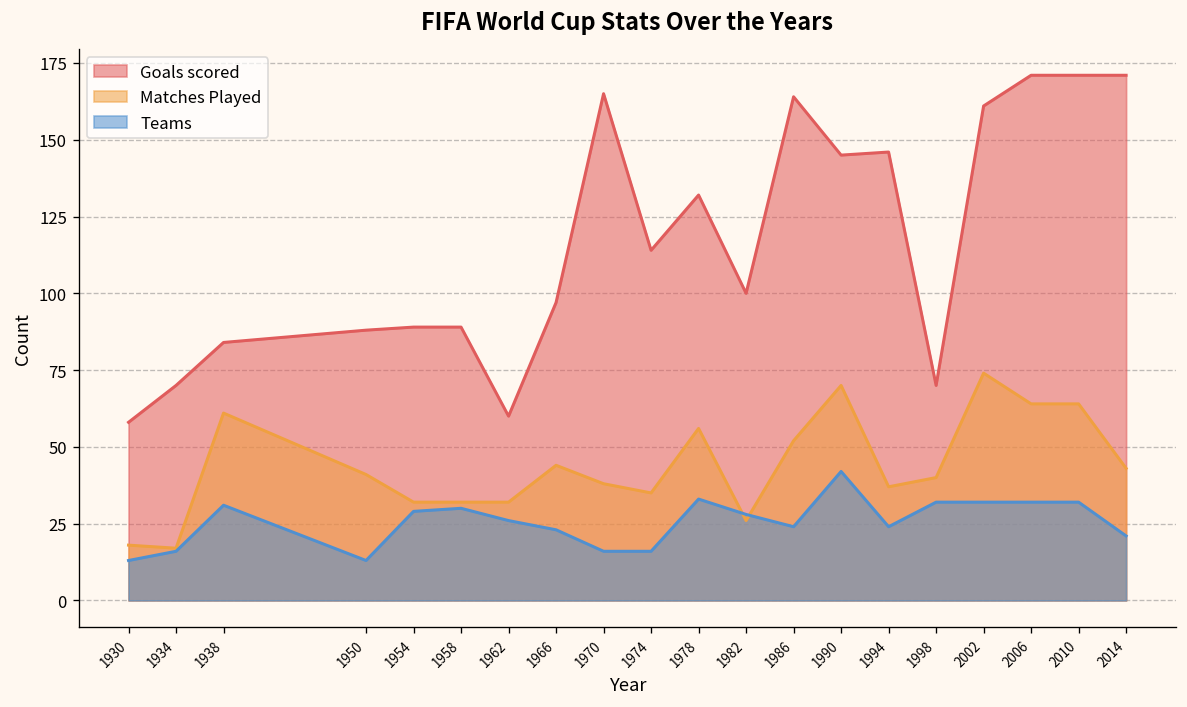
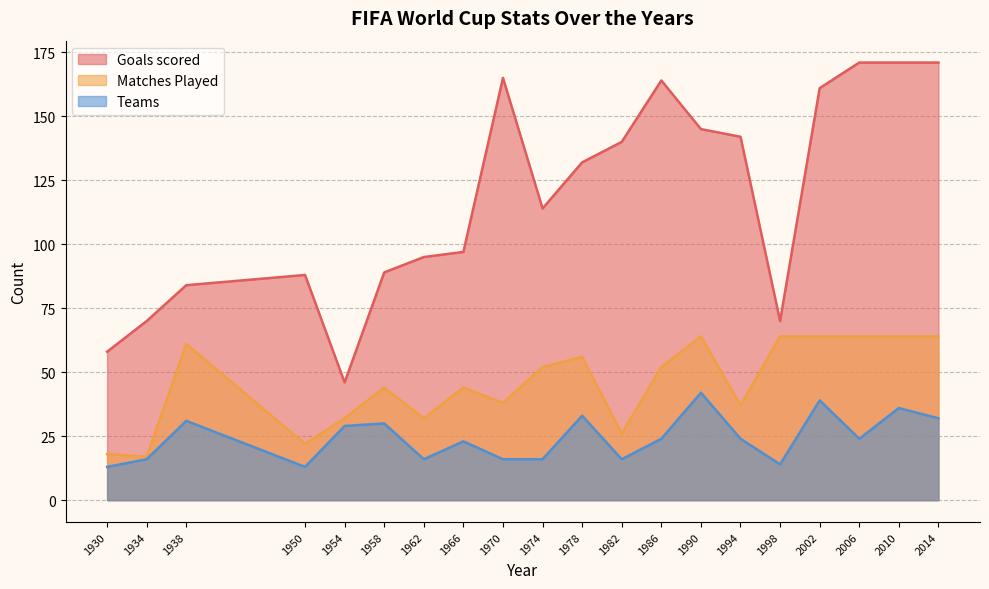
Matches Played, 1950: 41 -> 22
Goals scored, 1954: 89 -> 46
Matches Played, 1958: 32 -> 44
Goals scored, 1962: 60 -> 95
Teams, 1962: 26 -> 16
Matches Played, 1974: 35 -> 52
Goals scored, 1982: 100 -> 140
Teams, 1982: 28 -> 16
Matches Played, 1990: 70 -> 64
Goals scored, 1994: 146 -> 142
Matches Played, 1998: 40 -> 64
Teams, 1998: 32 -> 14
Matches Played, 2002: 74 -> 64
Teams, 2002: 32 -> 39
Teams, 2006: 32 -> 24
Teams, 2010: 32 -> 36
Matches Played, 2014: 43 -> 64
Teams, 2014: 21 -> 32
